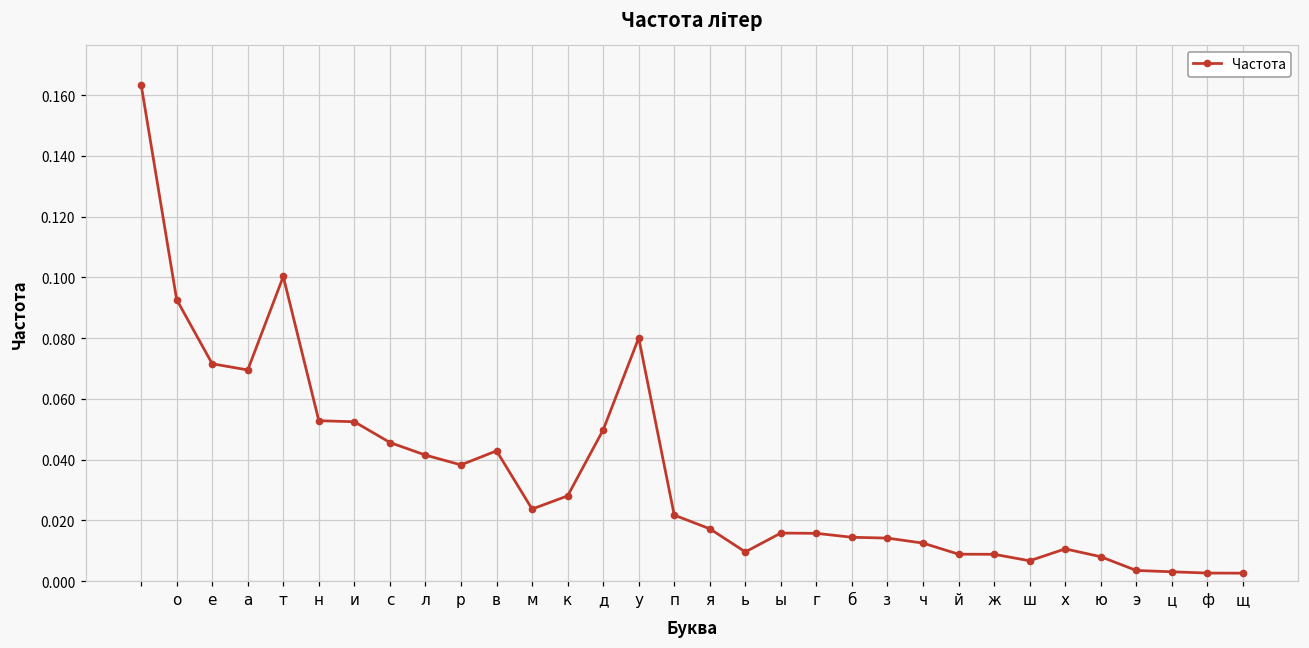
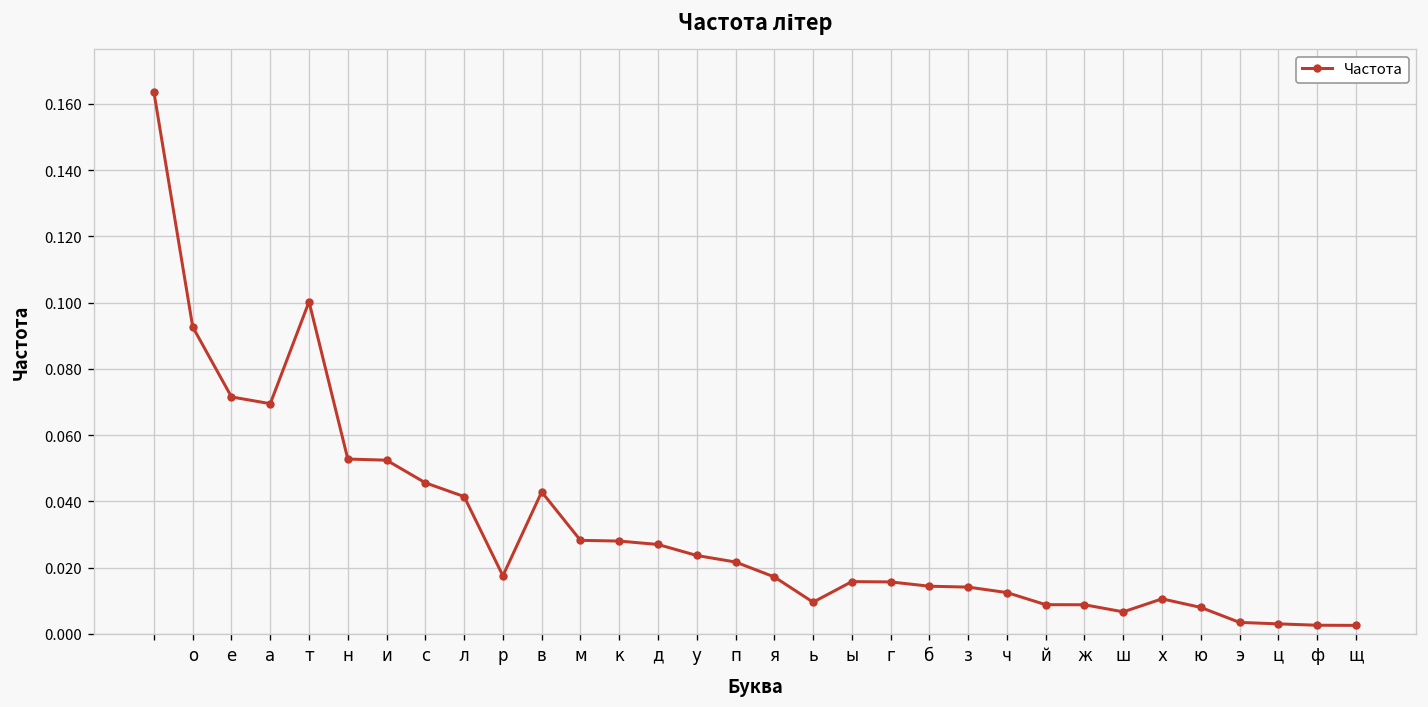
р: 0.038 -> 0.018
м: 0.024 -> 0.028
д: 0.050 -> 0.027
у: 0.080 -> 0.024
